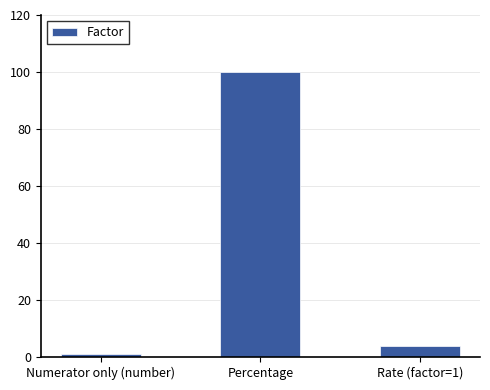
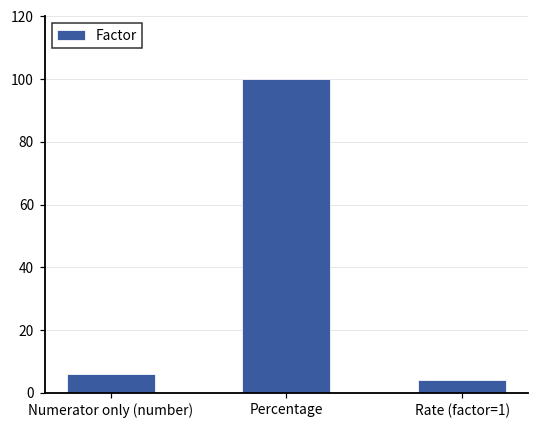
Numerator only (number): 1 -> 6
